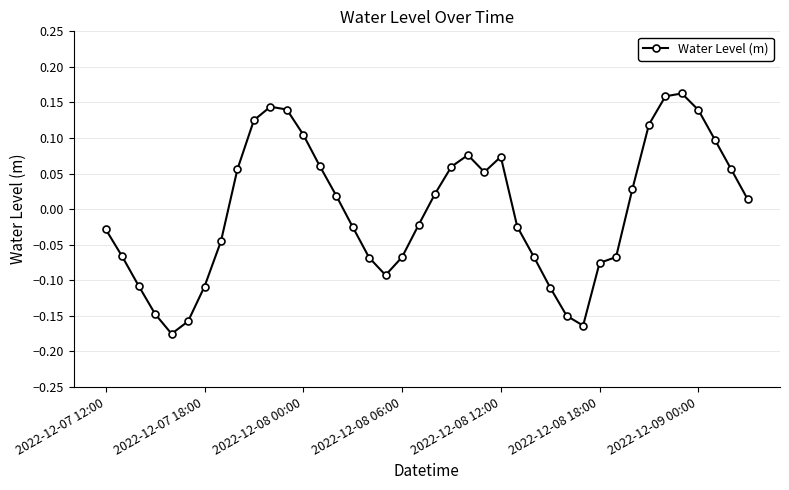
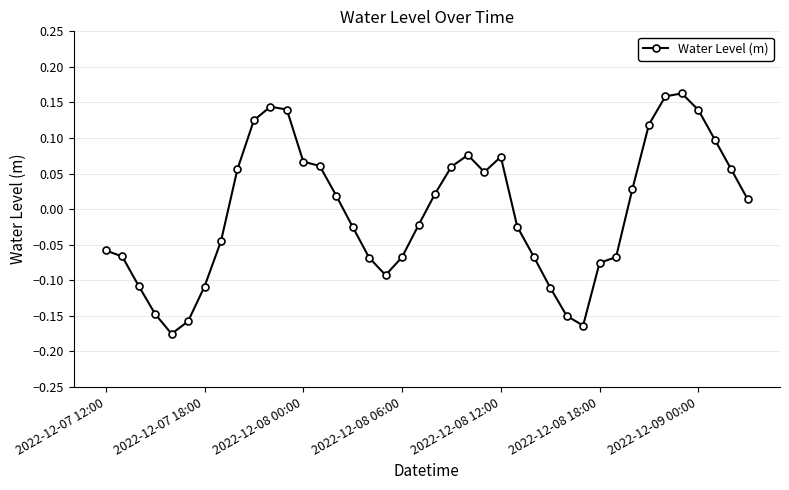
2022-12-07 12:00: -0.03 -> -0.06
2022-12-08 00:00: 0.10 -> 0.07
